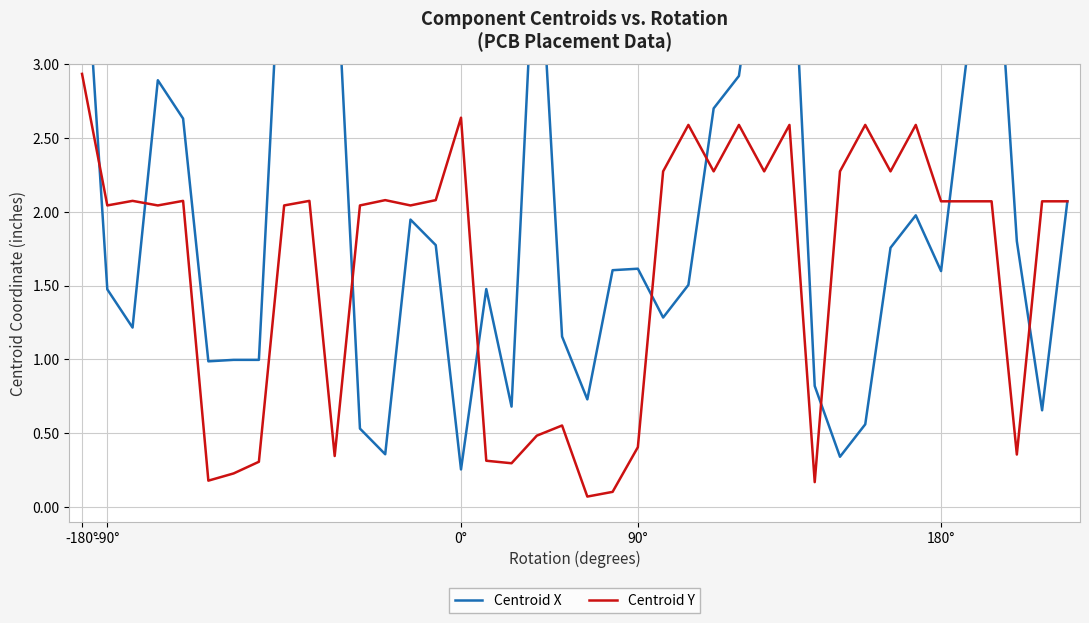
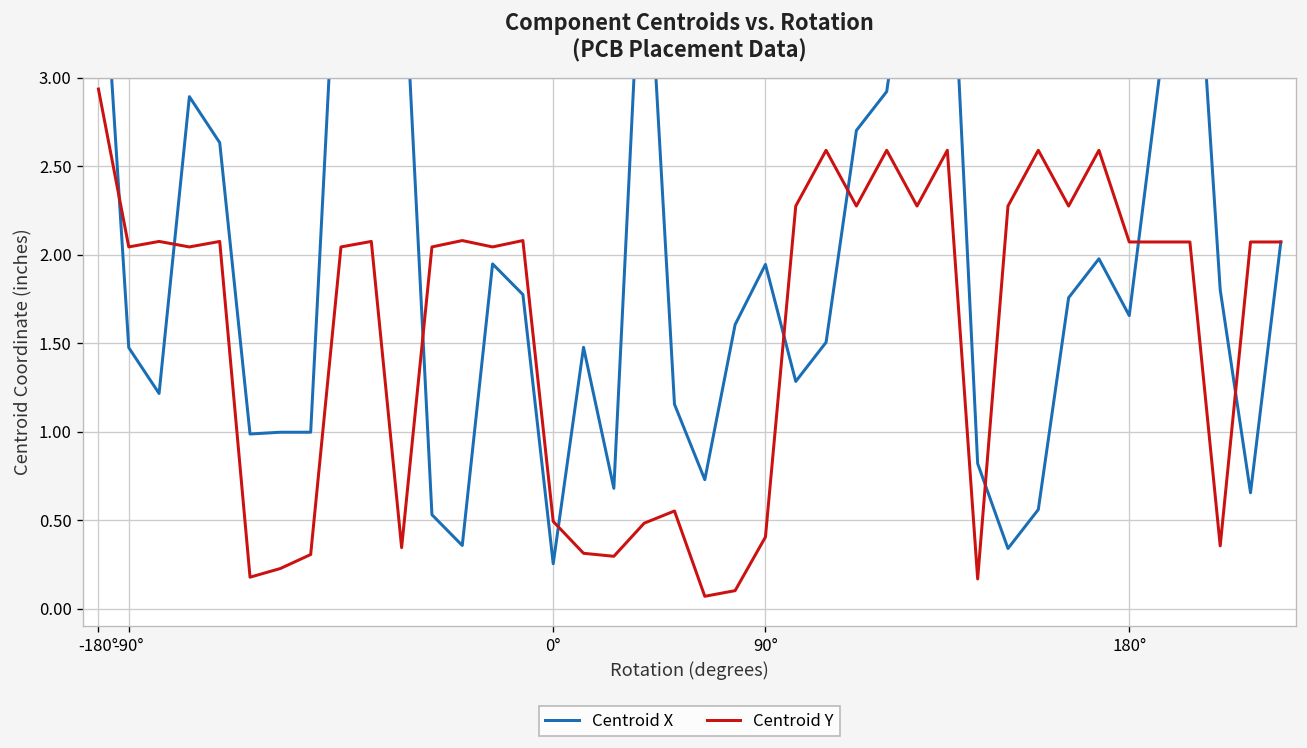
Centroid Y, 0°: 2.64 -> 0.49
Centroid X, 90°: 1.61 -> 1.94
Centroid X, 180°: 1.60 -> 1.66
